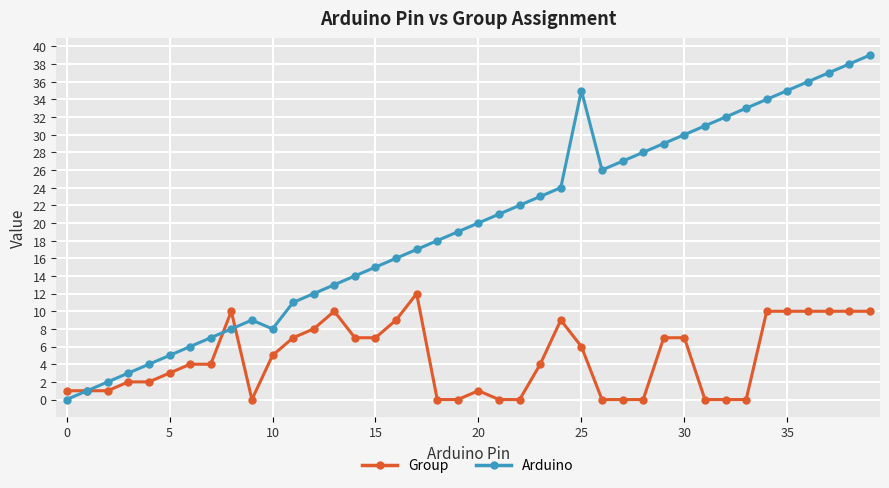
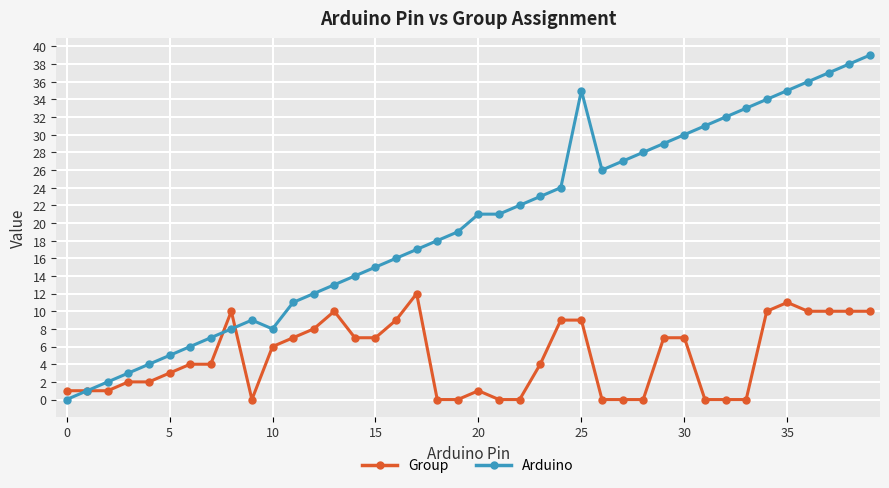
Group, 10: 5 -> 6
Arduino, 20: 20 -> 21
Group, 25: 6 -> 9
Group, 35: 10 -> 11
